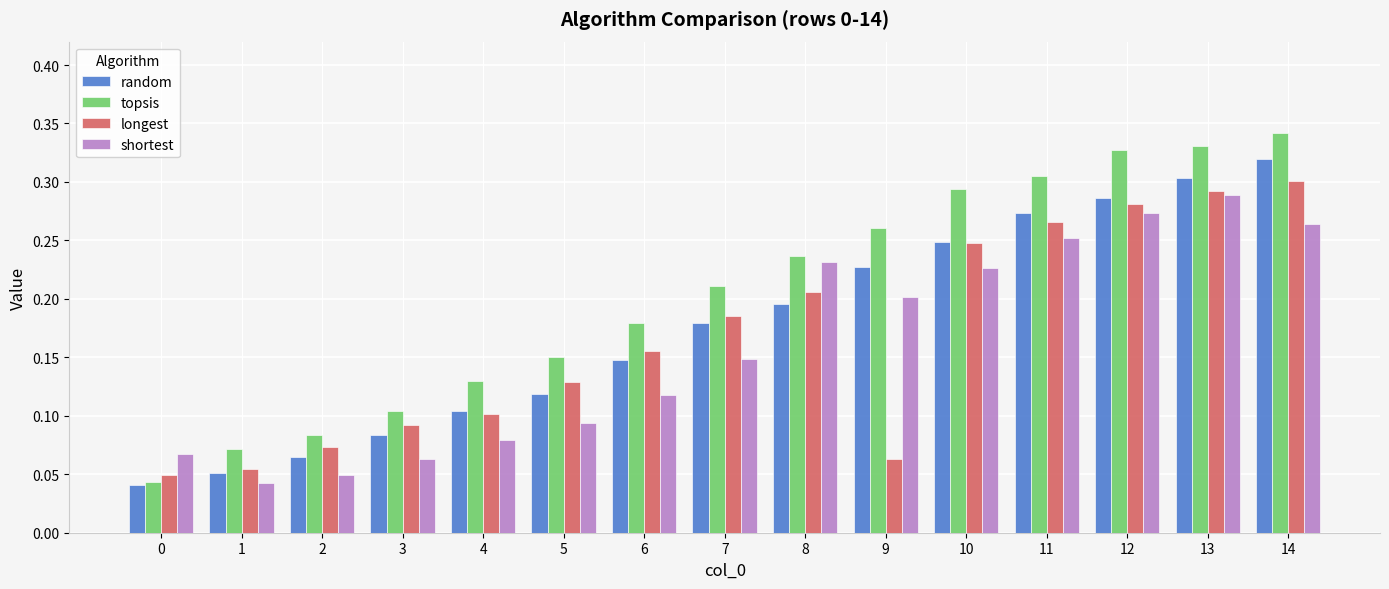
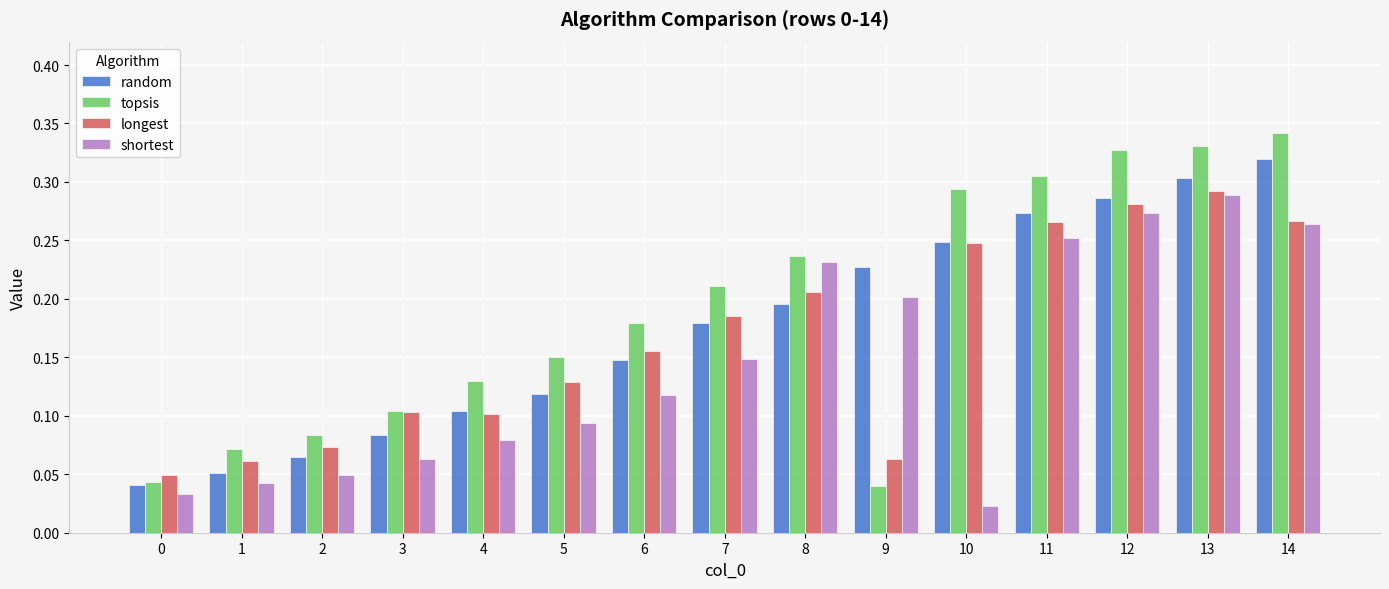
shortest, 0: 0.067 -> 0.033
longest, 1: 0.054 -> 0.062
longest, 3: 0.092 -> 0.103
topsis, 9: 0.260 -> 0.040
shortest, 10: 0.226 -> 0.023
longest, 14: 0.301 -> 0.266
